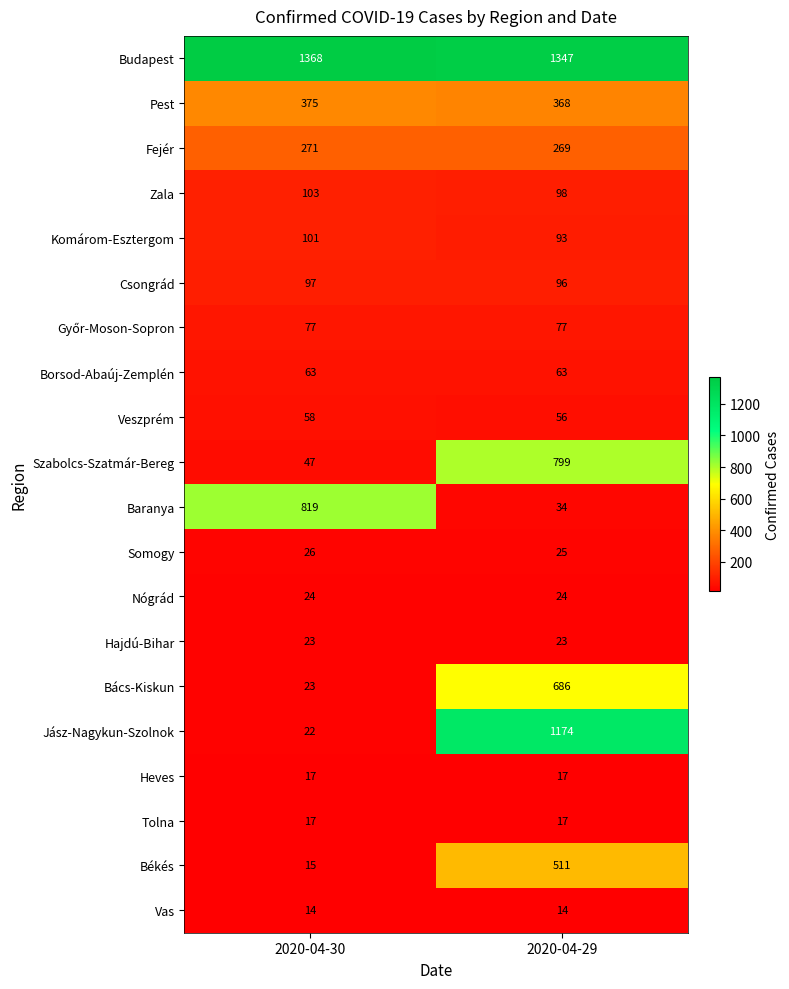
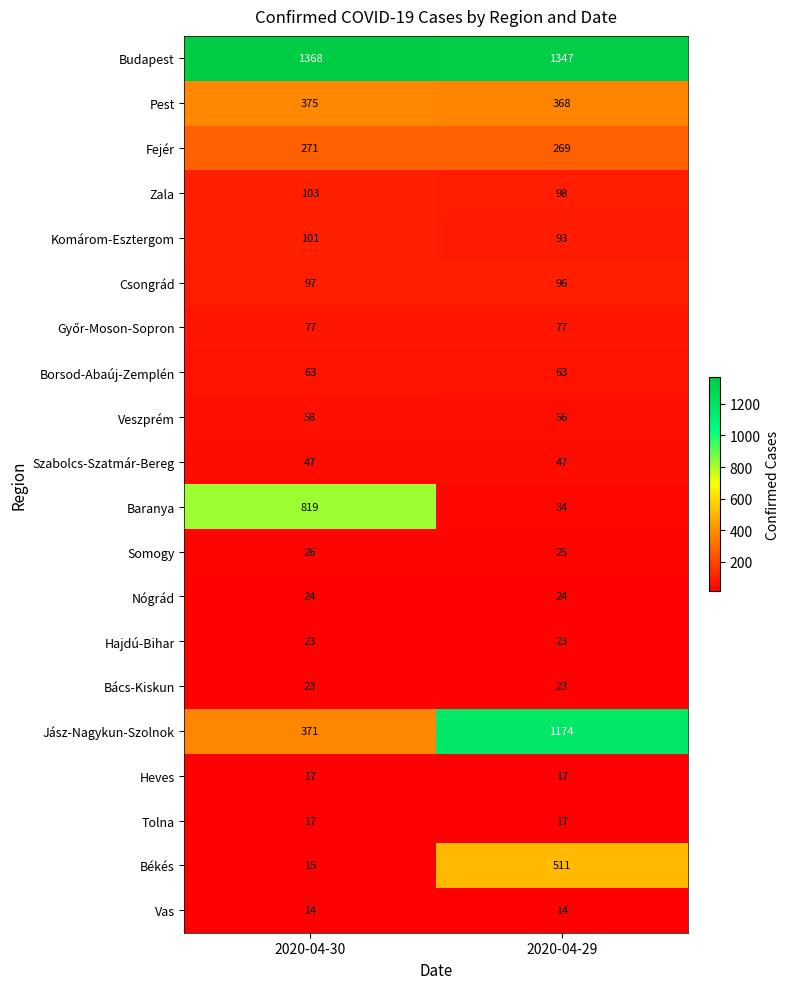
Szabolcs-Szatmár-Bereg, 2020-04-29: 799 -> 47
Bács-Kiskun, 2020-04-29: 686 -> 23
Jász-Nagykun-Szolnok, 2020-04-30: 22 -> 371
